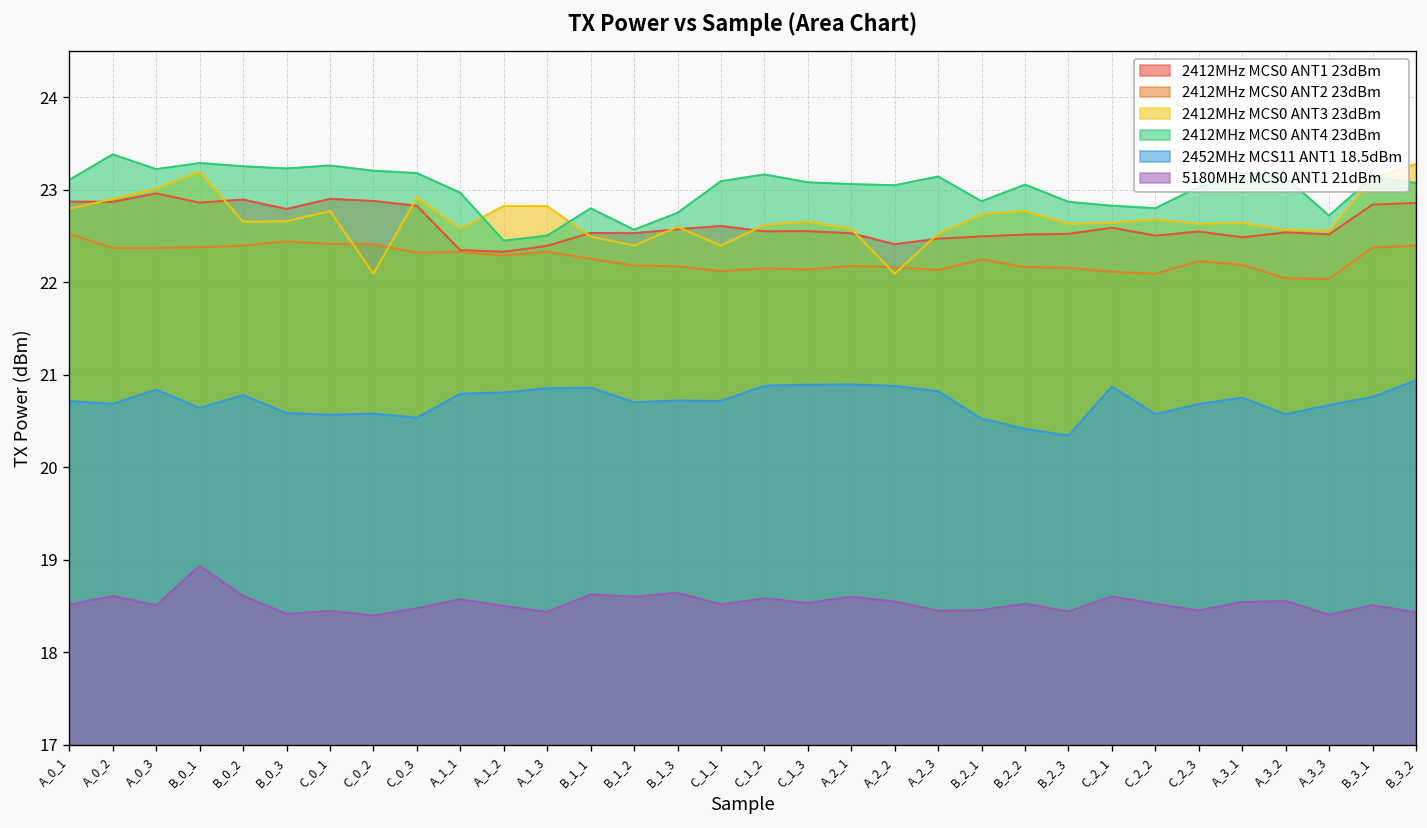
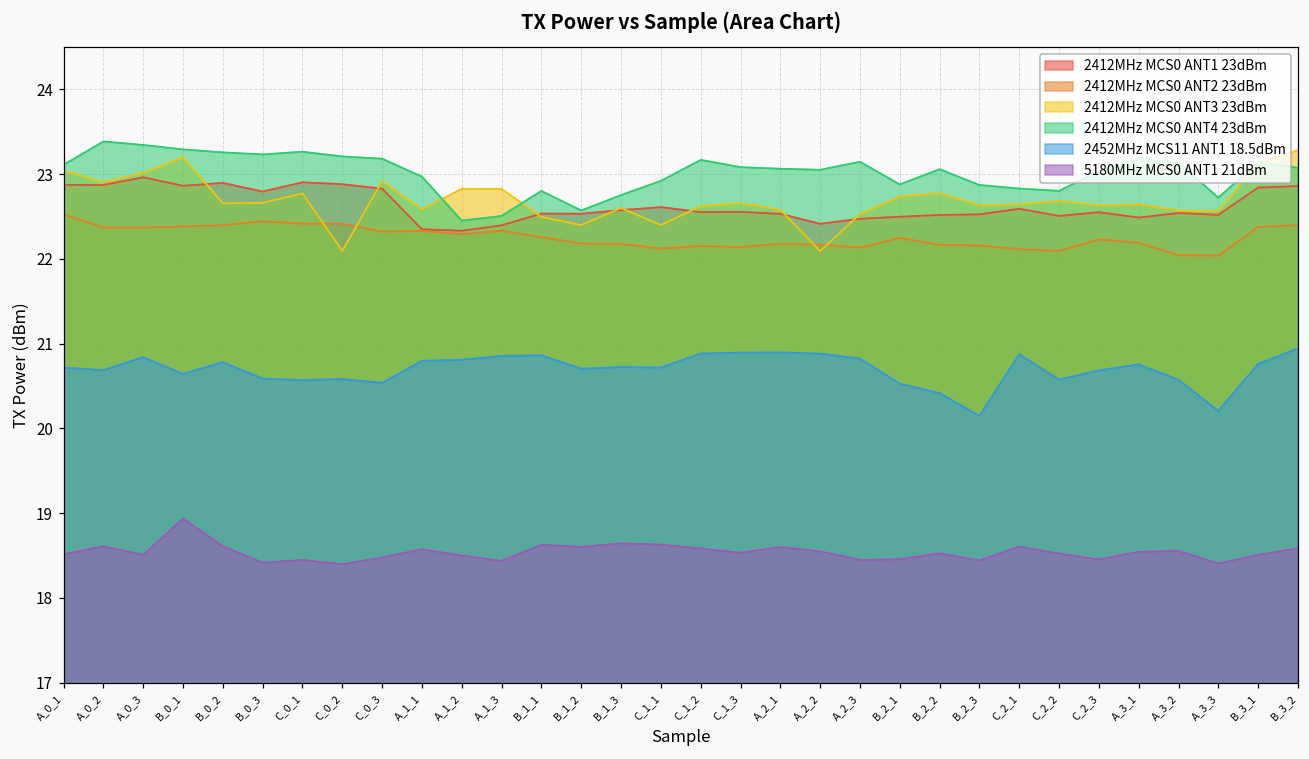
2412MHz MCS0 ANT3 23dBm, A_0_1: 22.8 -> 23.0
2412MHz MCS0 ANT4 23dBm, A_0_3: 23.2 -> 23.3
2412MHz MCS0 ANT4 23dBm, C_1_1: 23.1 -> 22.9
5180MHz MCS0 ANT1 21dBm, C_1_1: 18.5 -> 18.6
2452MHz MCS11 ANT1 18.5dBm, B_2_3: 20.3 -> 20.1
2452MHz MCS11 ANT1 18.5dBm, A_3_3: 20.7 -> 20.2
5180MHz MCS0 ANT1 21dBm, B_3_2: 18.4 -> 18.6
